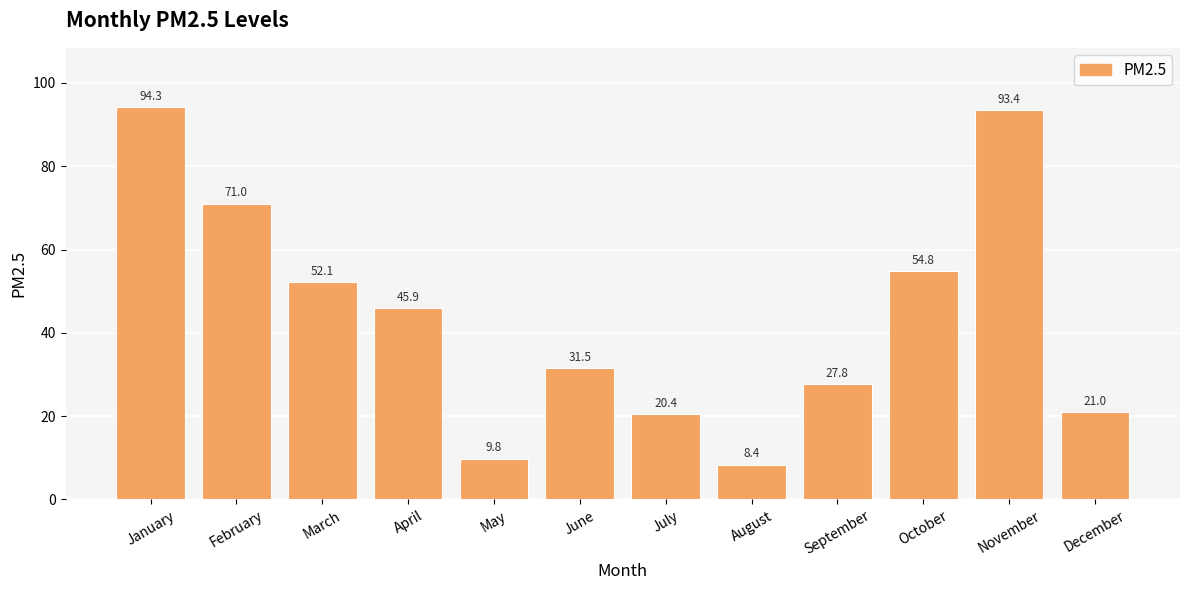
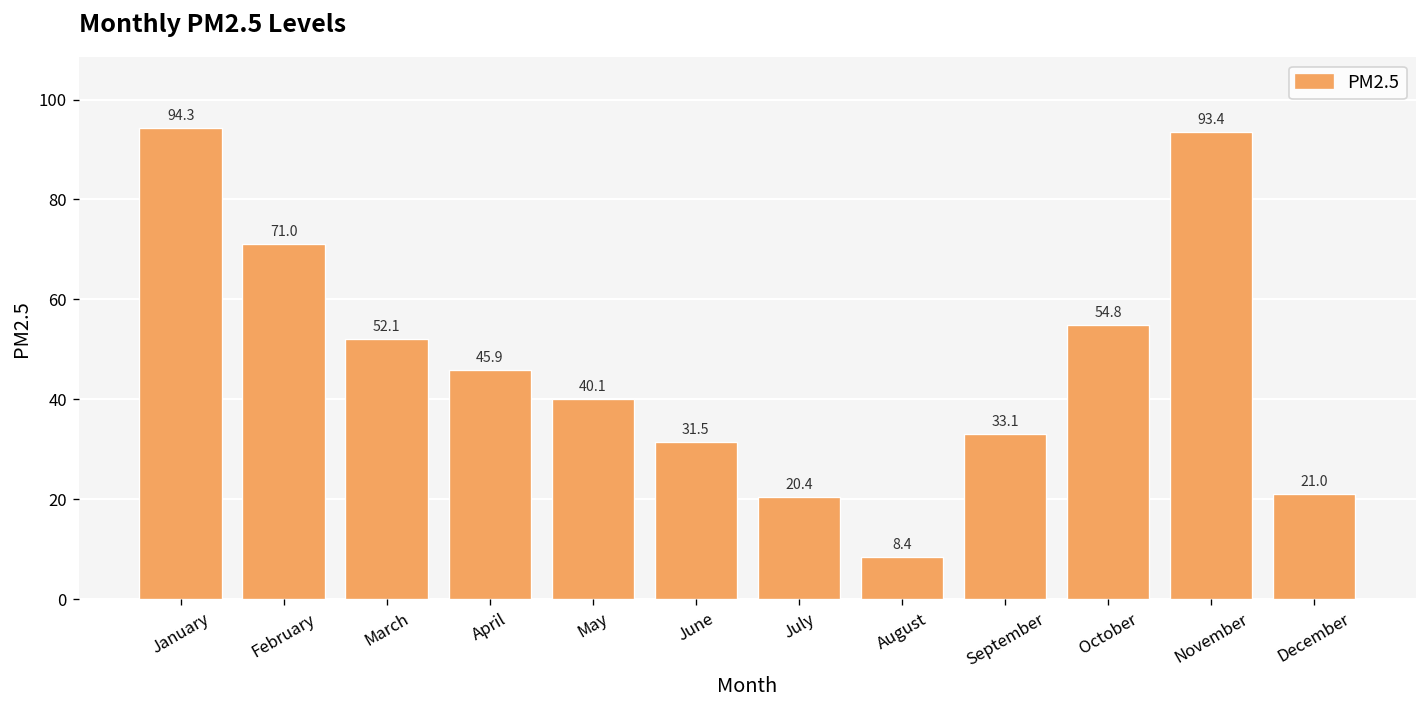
May: 9.8 -> 40.1
September: 27.8 -> 33.1
